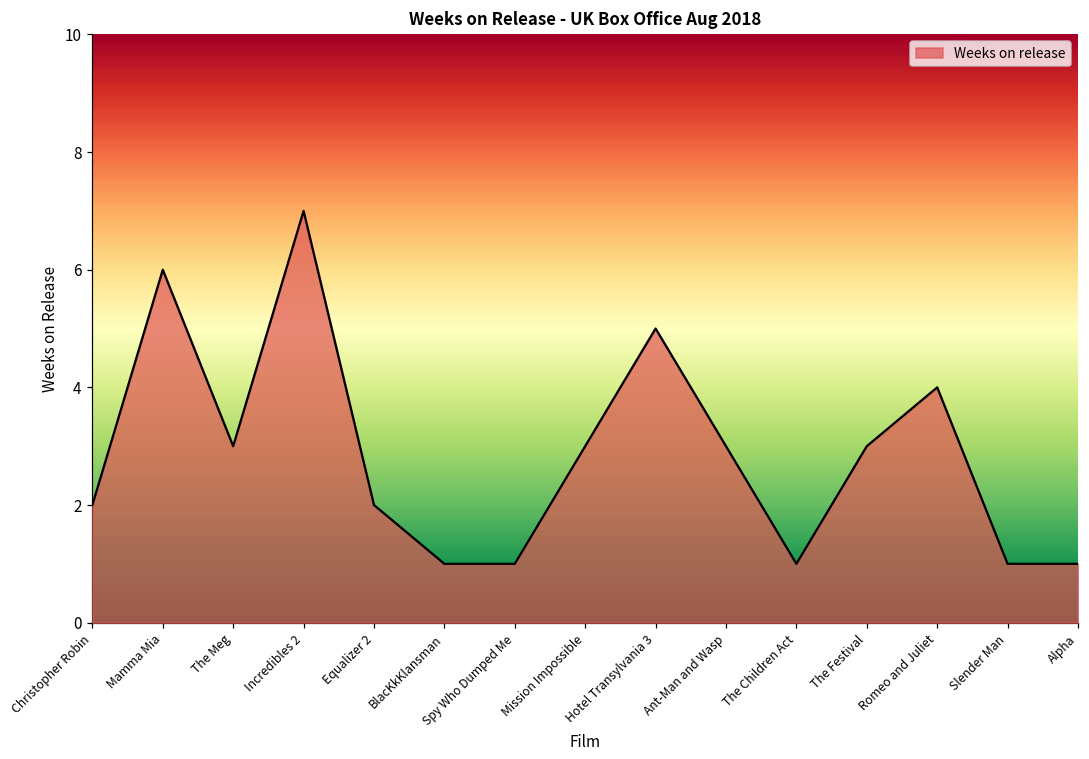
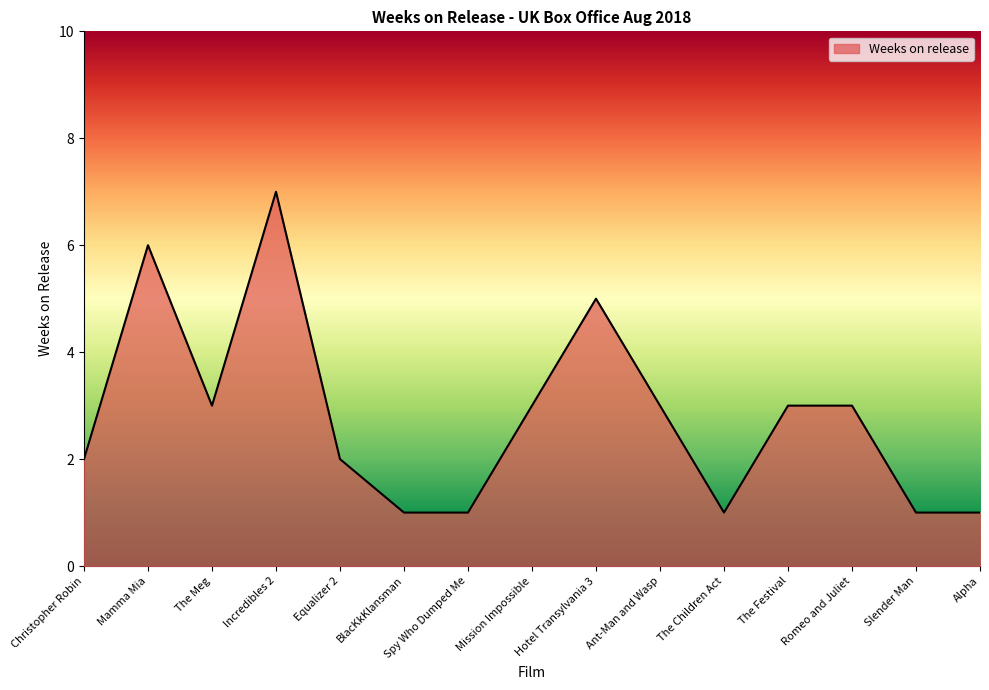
Romeo and Juliet: 4 -> 3
